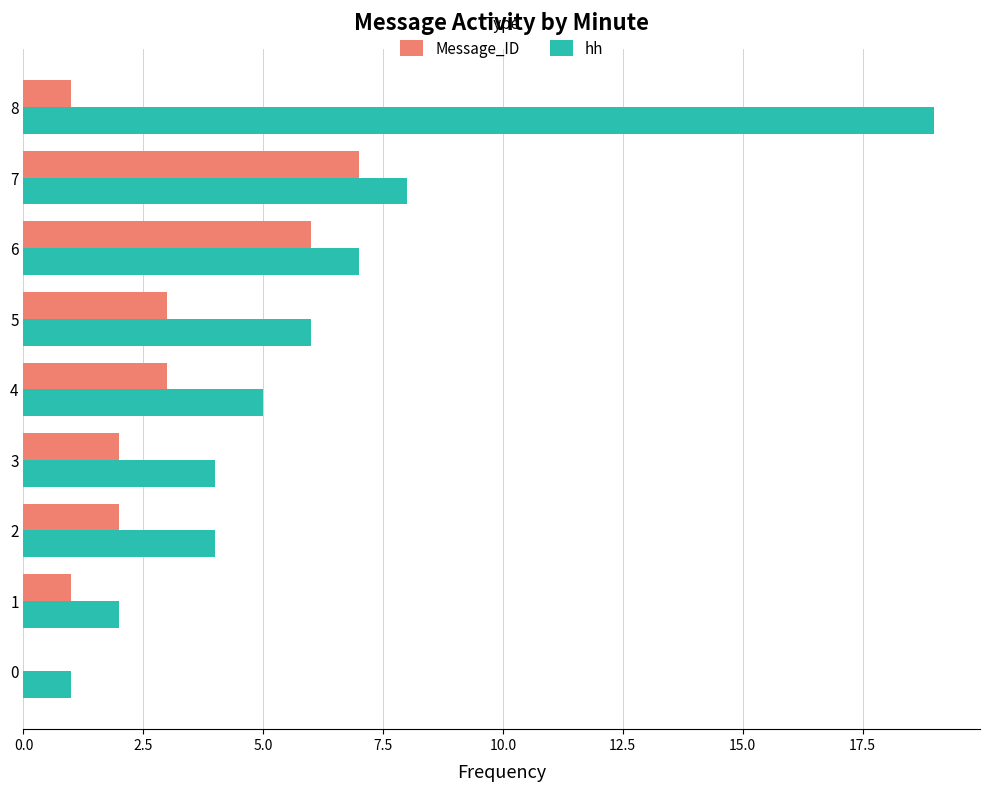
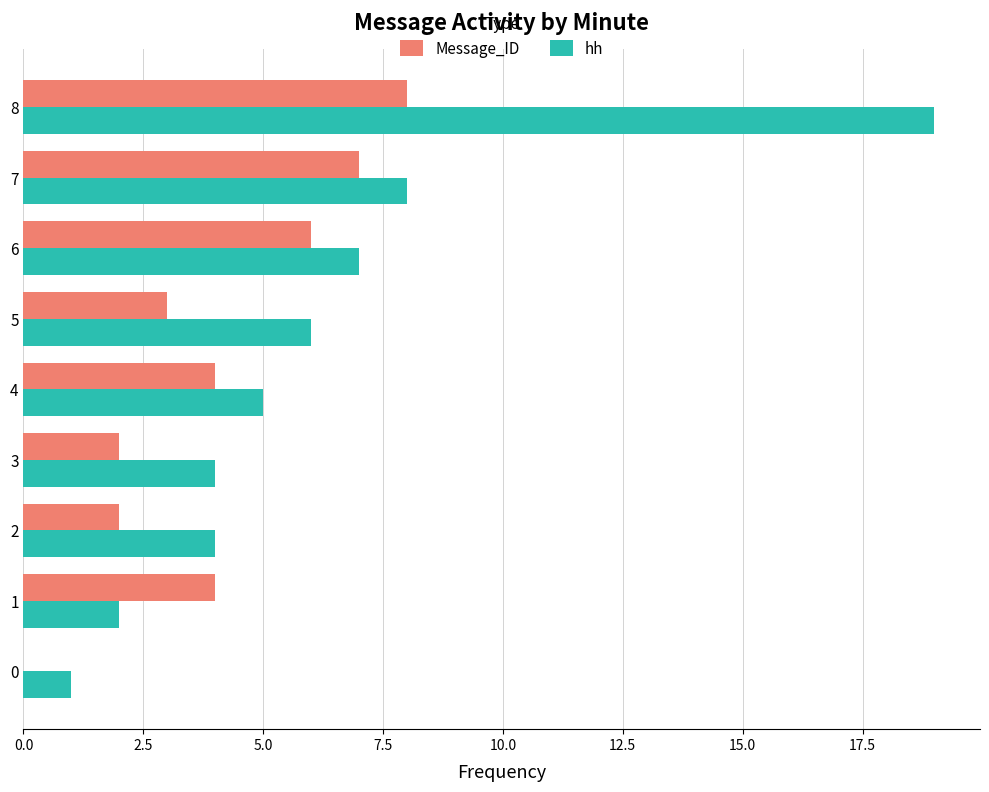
Message_ID, 8: 1 -> 8
Message_ID, 4: 3 -> 4
Message_ID, 1: 1 -> 4
